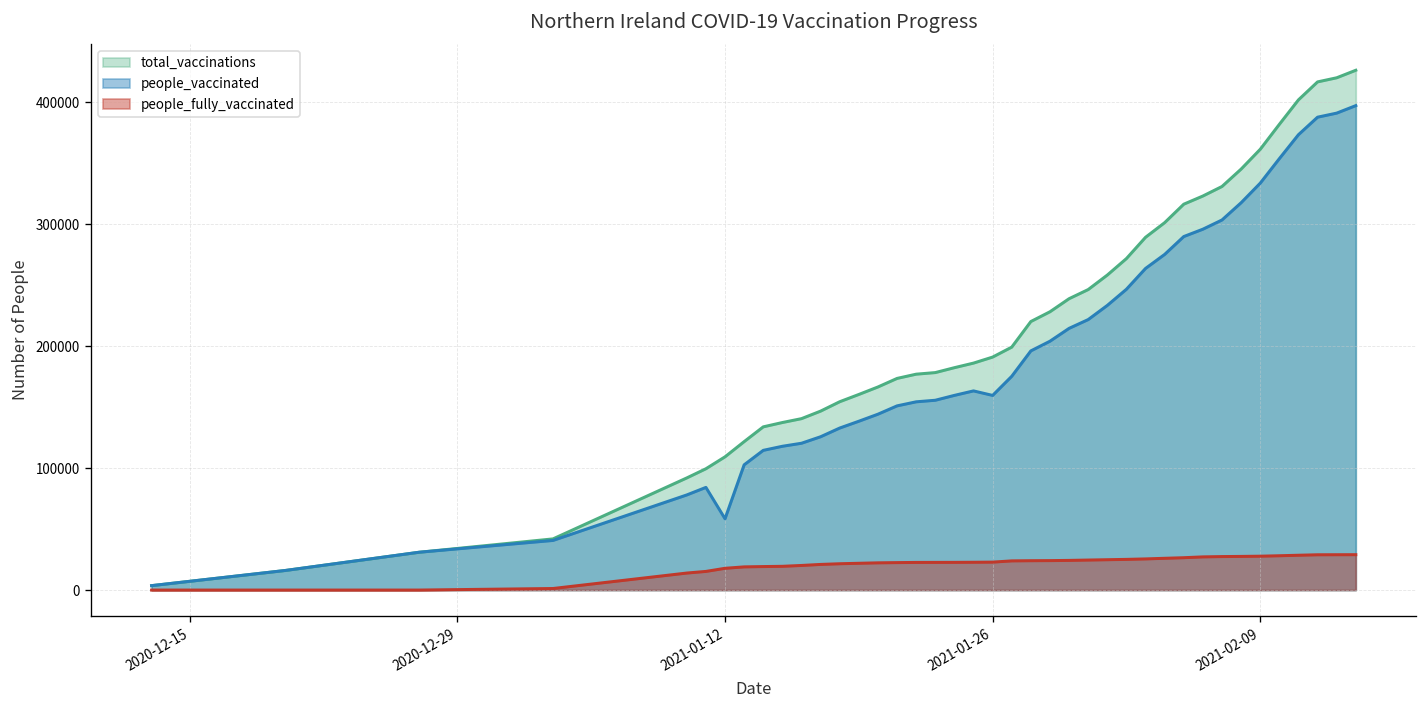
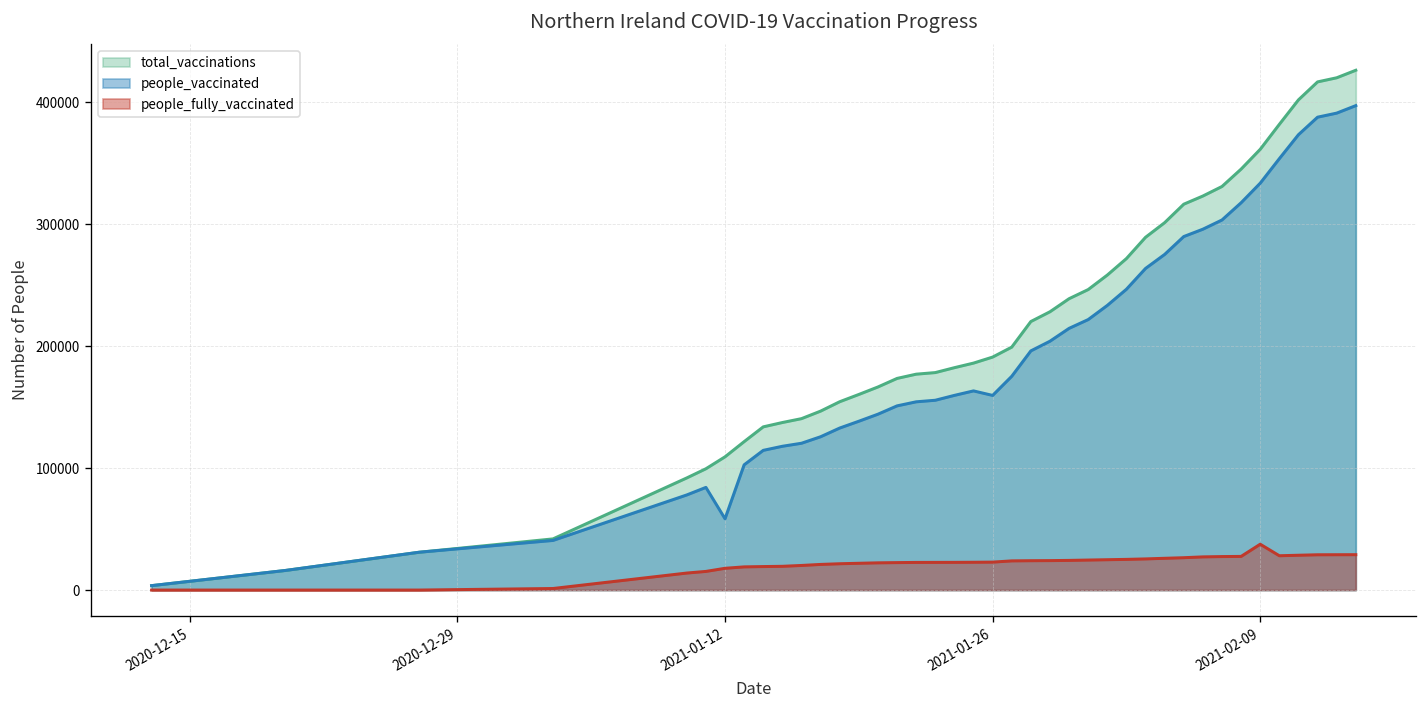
people_fully_vaccinated, 2021-02-09: 28000 -> 38000
